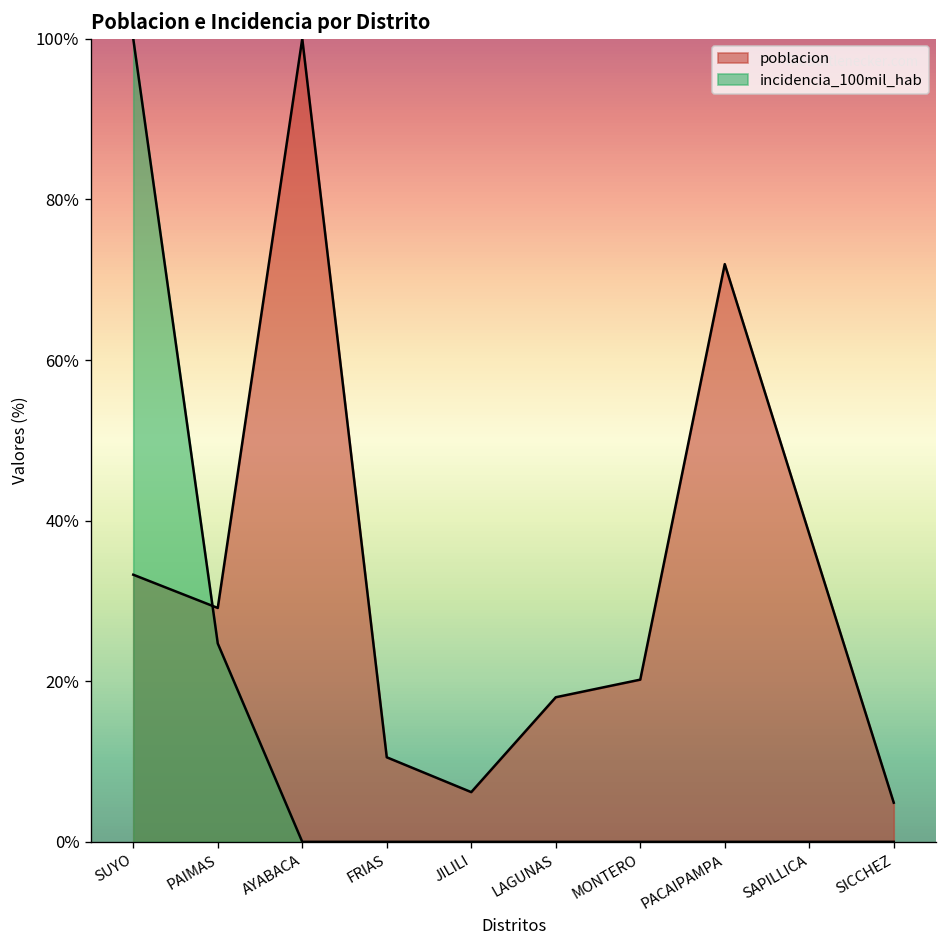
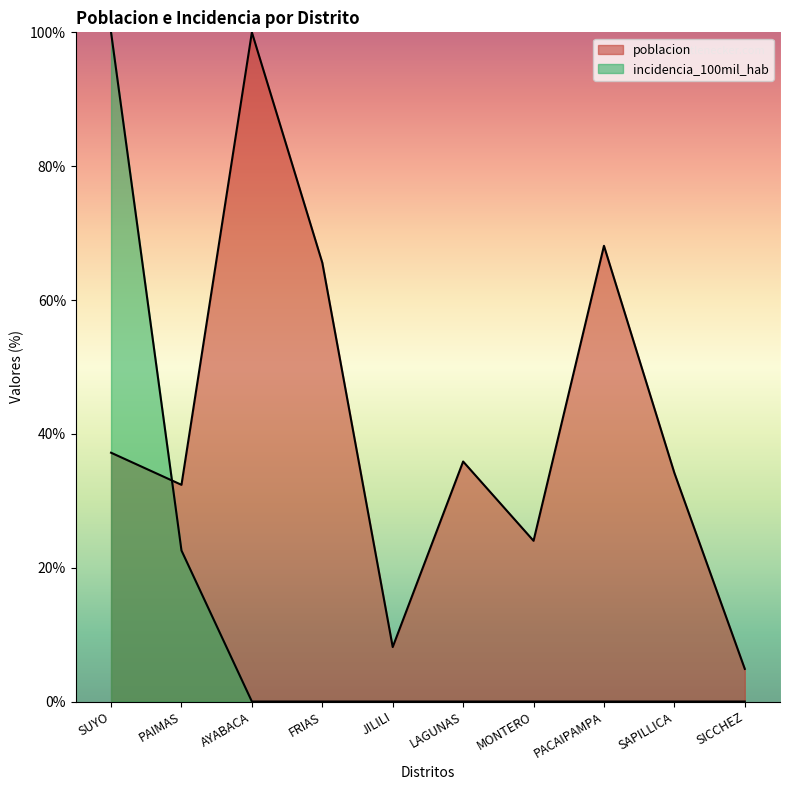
poblacion, SUYO: 33% -> 37%
poblacion, PAIMAS: 29% -> 32%
incidencia_100mil_hab, PAIMAS: 25% -> 23%
poblacion, FRIAS: 11% -> 66%
poblacion, JILILI: 6% -> 8%
poblacion, LAGUNAS: 18% -> 36%
poblacion, MONTERO: 20% -> 24%
poblacion, PACAIPAMPA: 72% -> 68%
poblacion, SAPILLICA: 38% -> 34%
